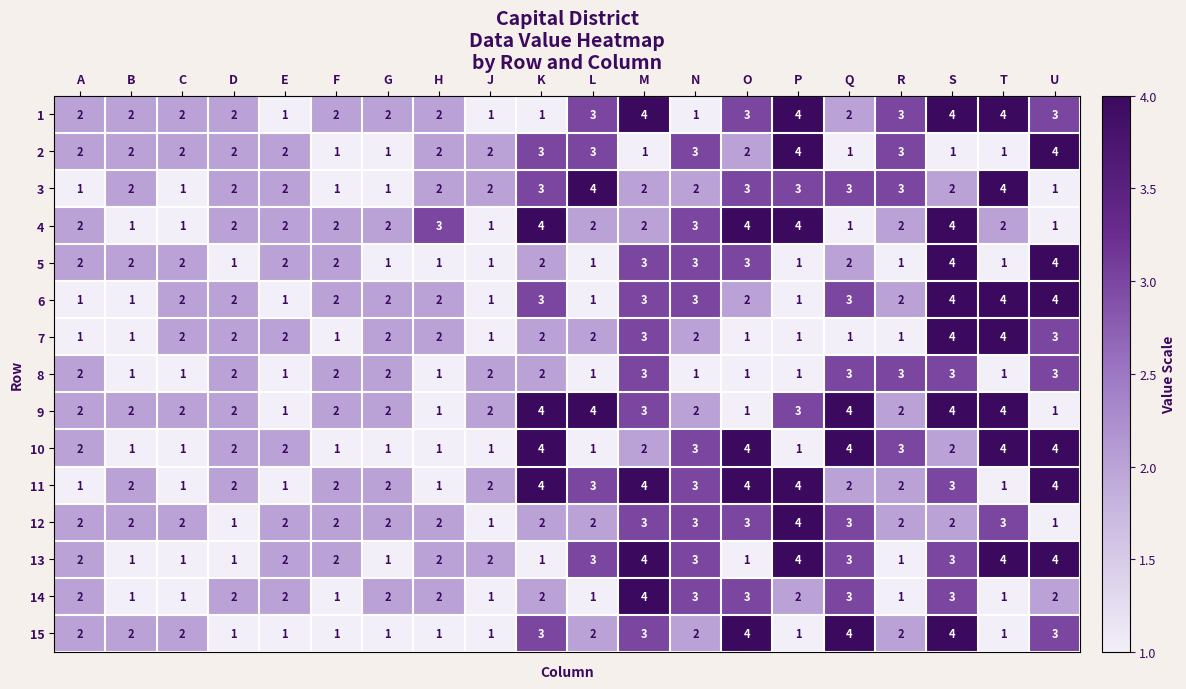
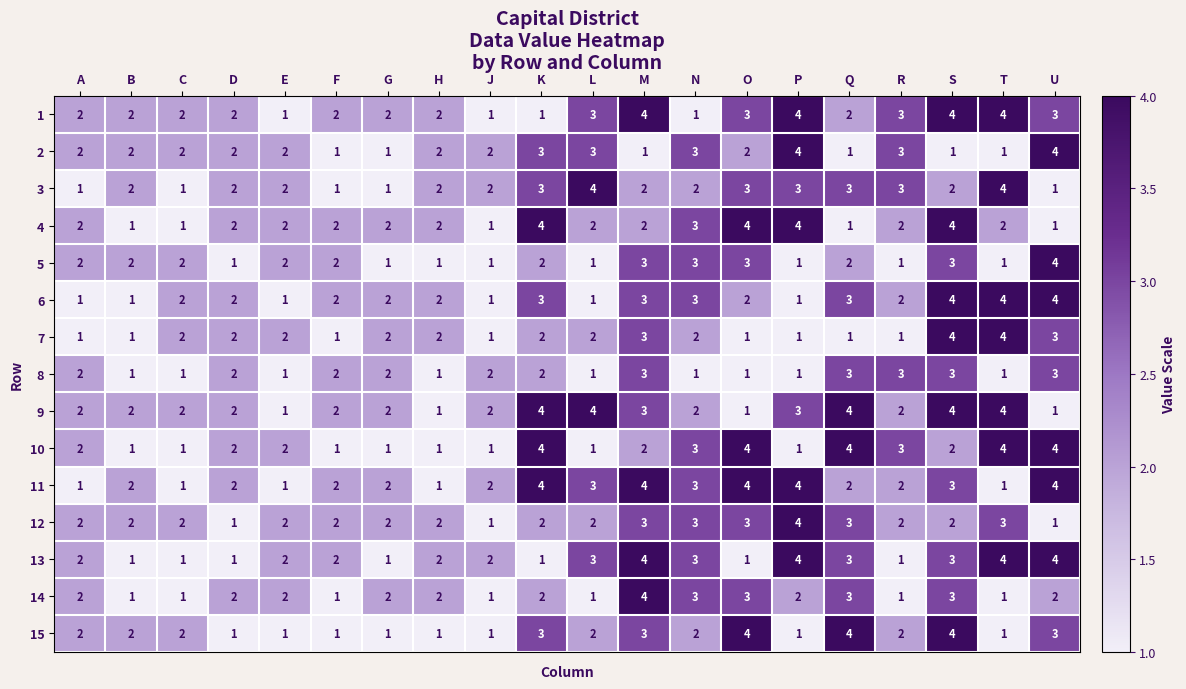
4, H: 3 -> 2
5, S: 4 -> 3
